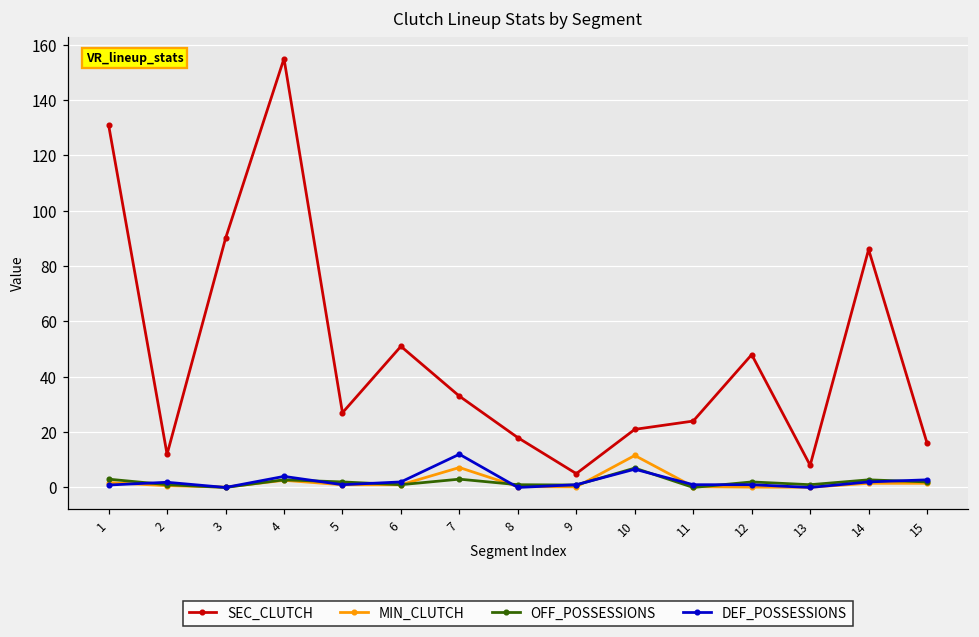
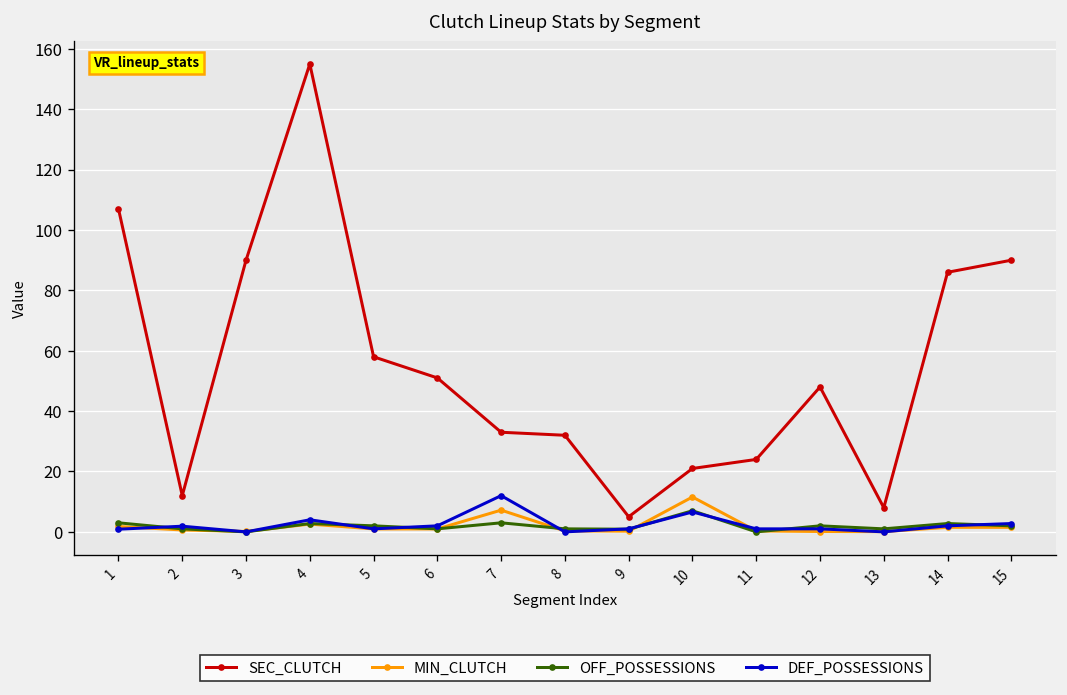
SEC_CLUTCH, 1: 131 -> 107
SEC_CLUTCH, 5: 27 -> 58
SEC_CLUTCH, 8: 18 -> 32
SEC_CLUTCH, 15: 16 -> 90
